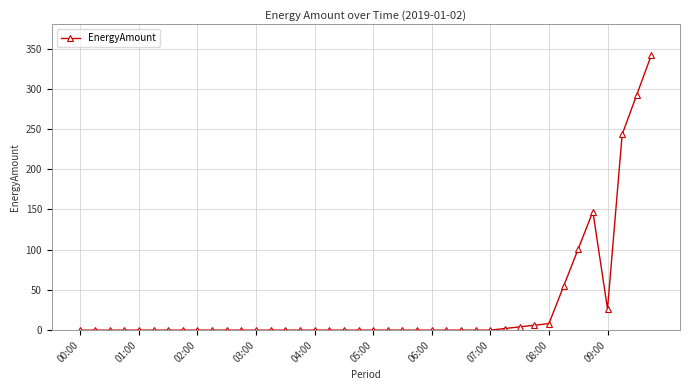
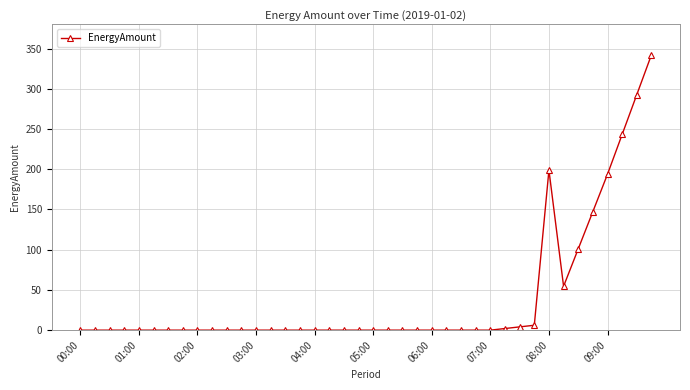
08:00: 10 -> 200
09:00: 30 -> 190
